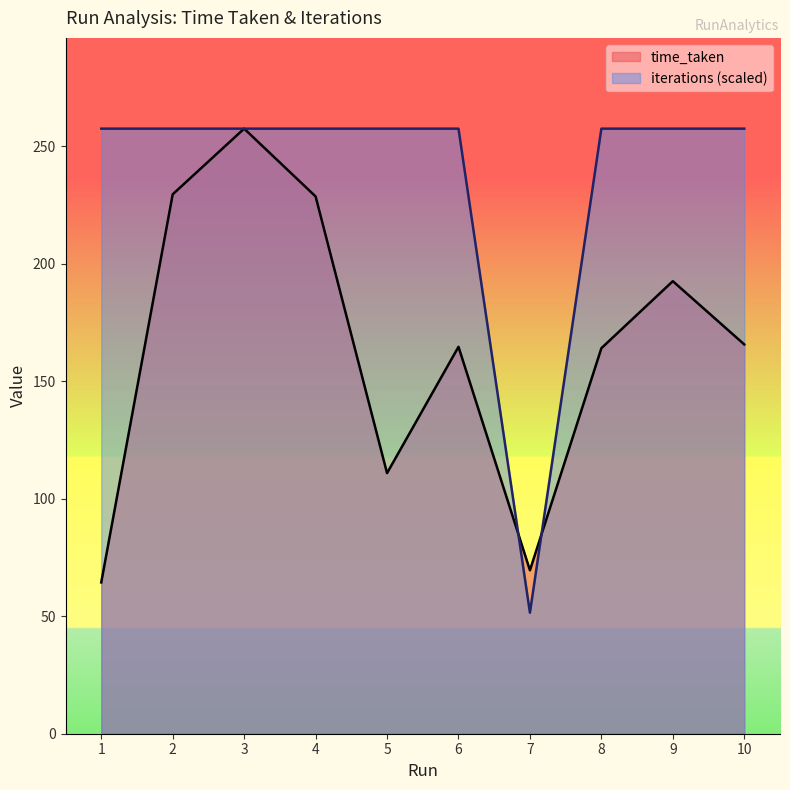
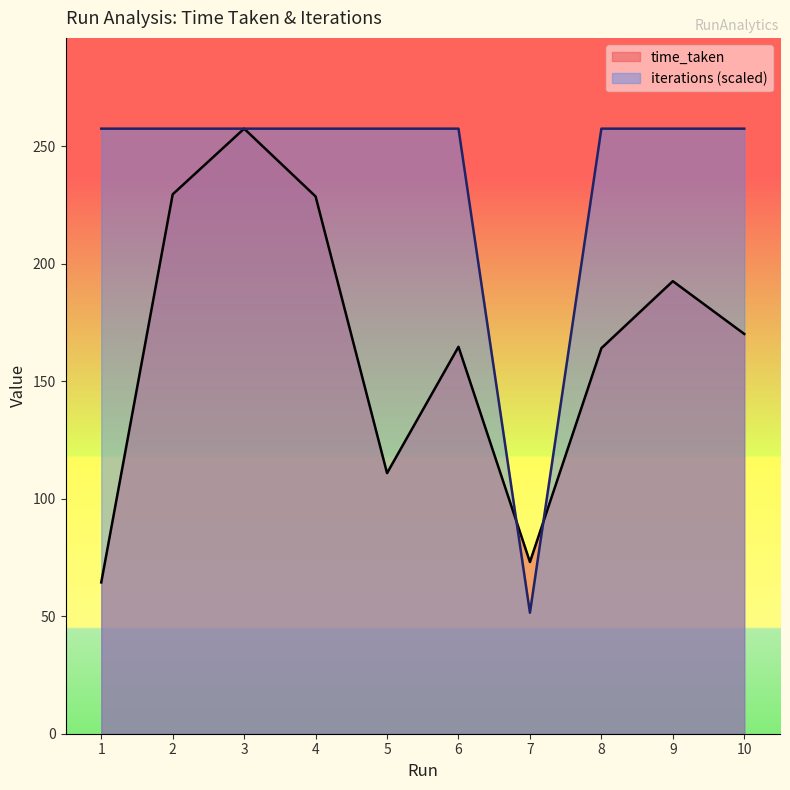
time_taken, 7: 70 -> 73
time_taken, 10: 166 -> 170
